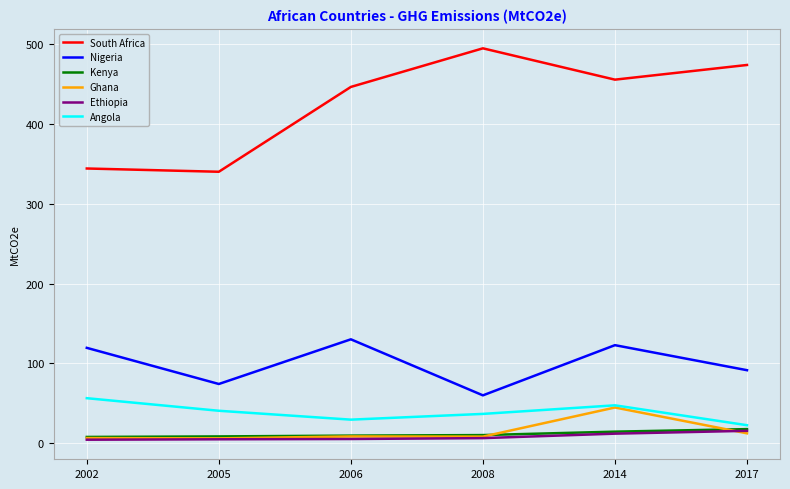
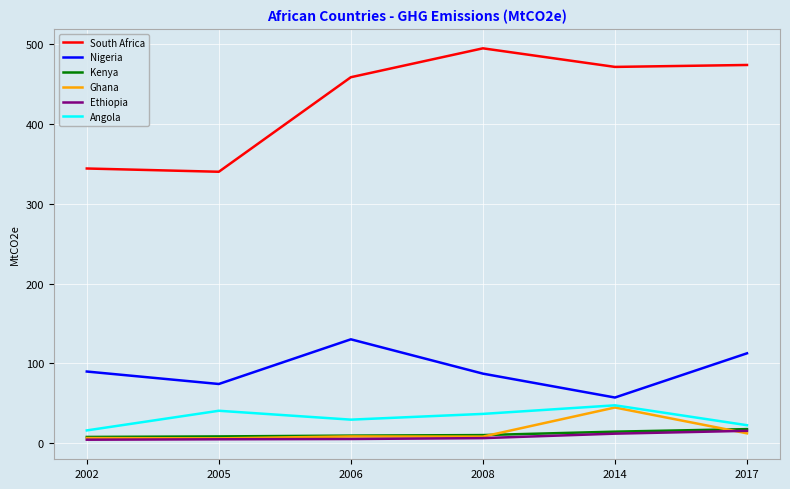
Nigeria, 2002: 120 -> 90
Angola, 2002: 60 -> 20
South Africa, 2006: 450 -> 460
Nigeria, 2008: 60 -> 90
South Africa, 2014: 460 -> 470
Nigeria, 2014: 120 -> 60
Nigeria, 2017: 90 -> 110
